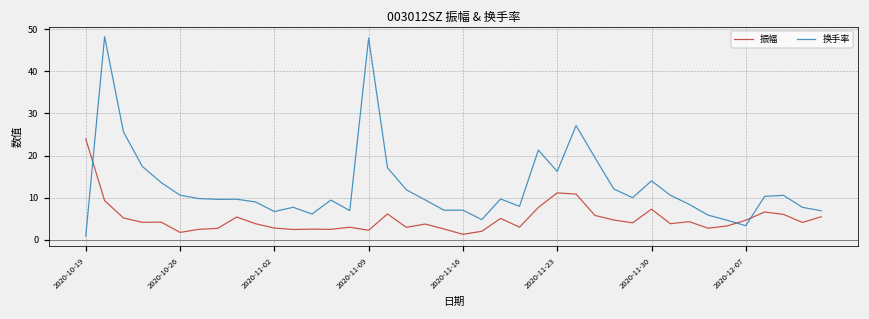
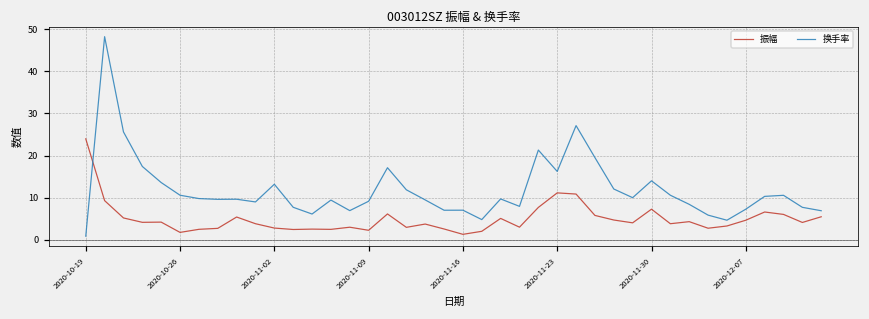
换手率, 2020-11-02: 7 -> 13
换手率, 2020-11-09: 48 -> 9
换手率, 2020-12-07: 3 -> 7
